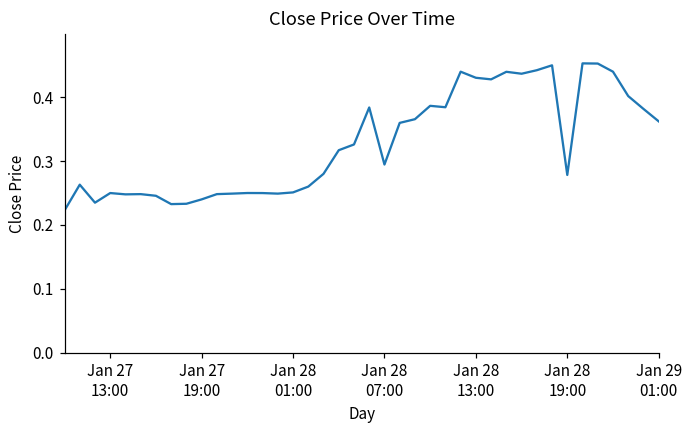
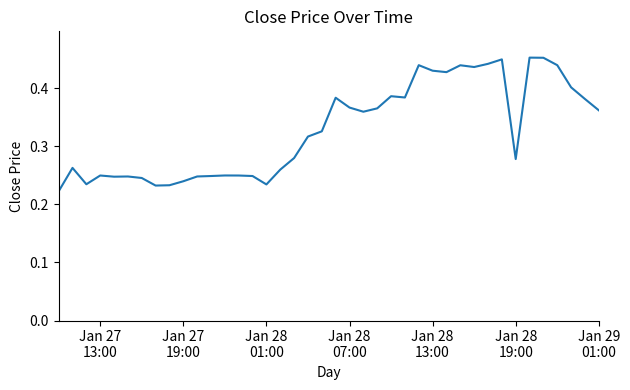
Jan 28 01:00: 0.25 -> 0.23
Jan 28 07:00: 0.29 -> 0.37
